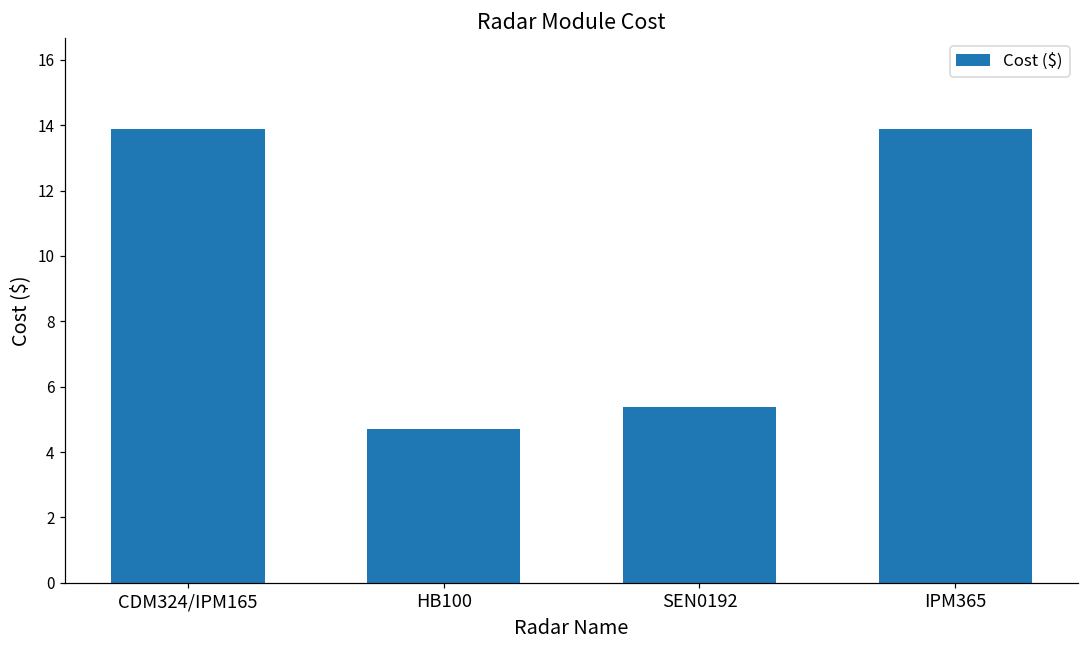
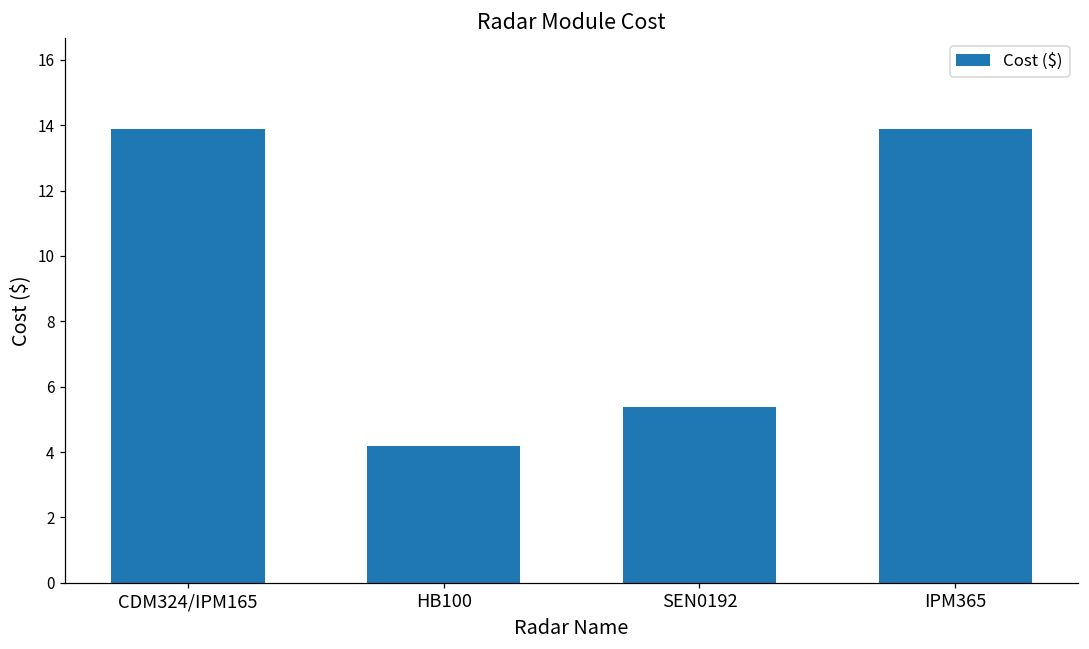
HB100: 4.7 -> 4.2
